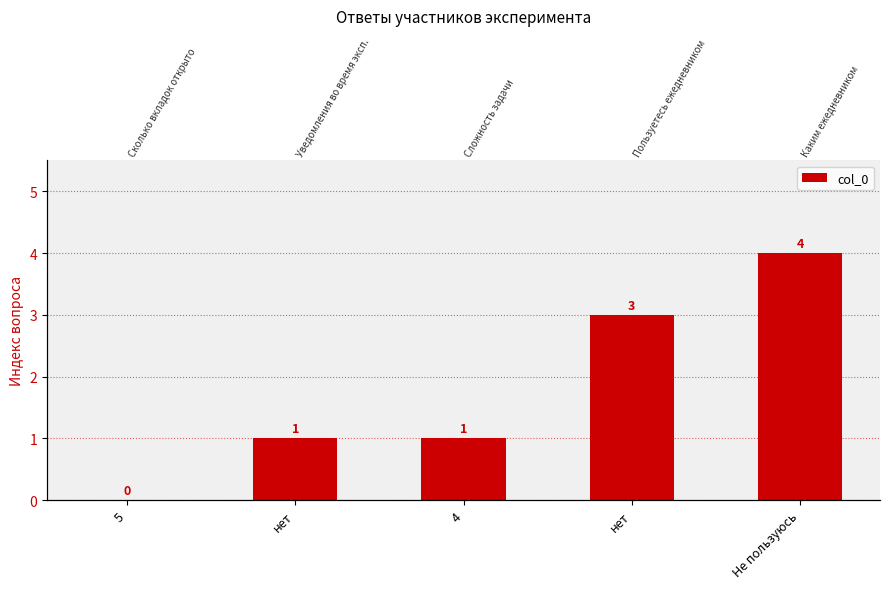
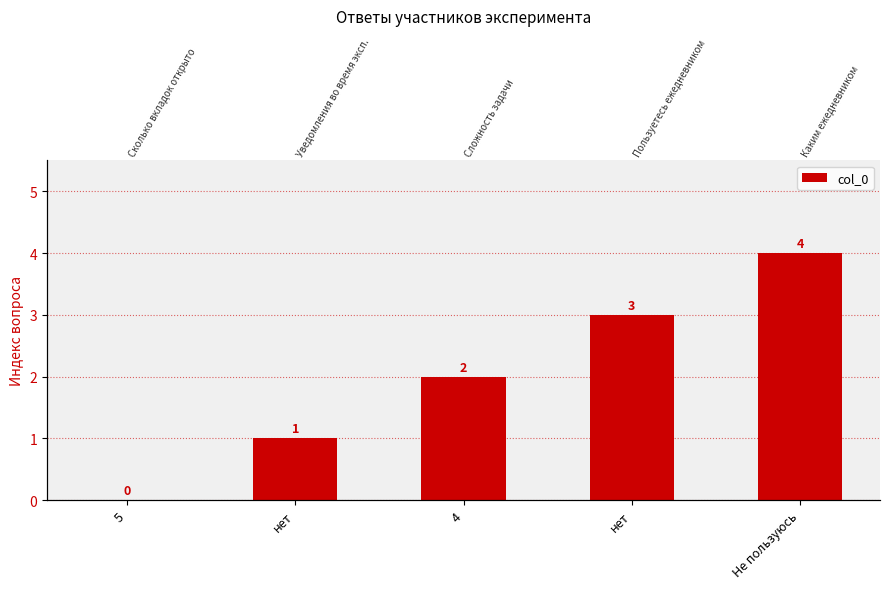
4: 1 -> 2
